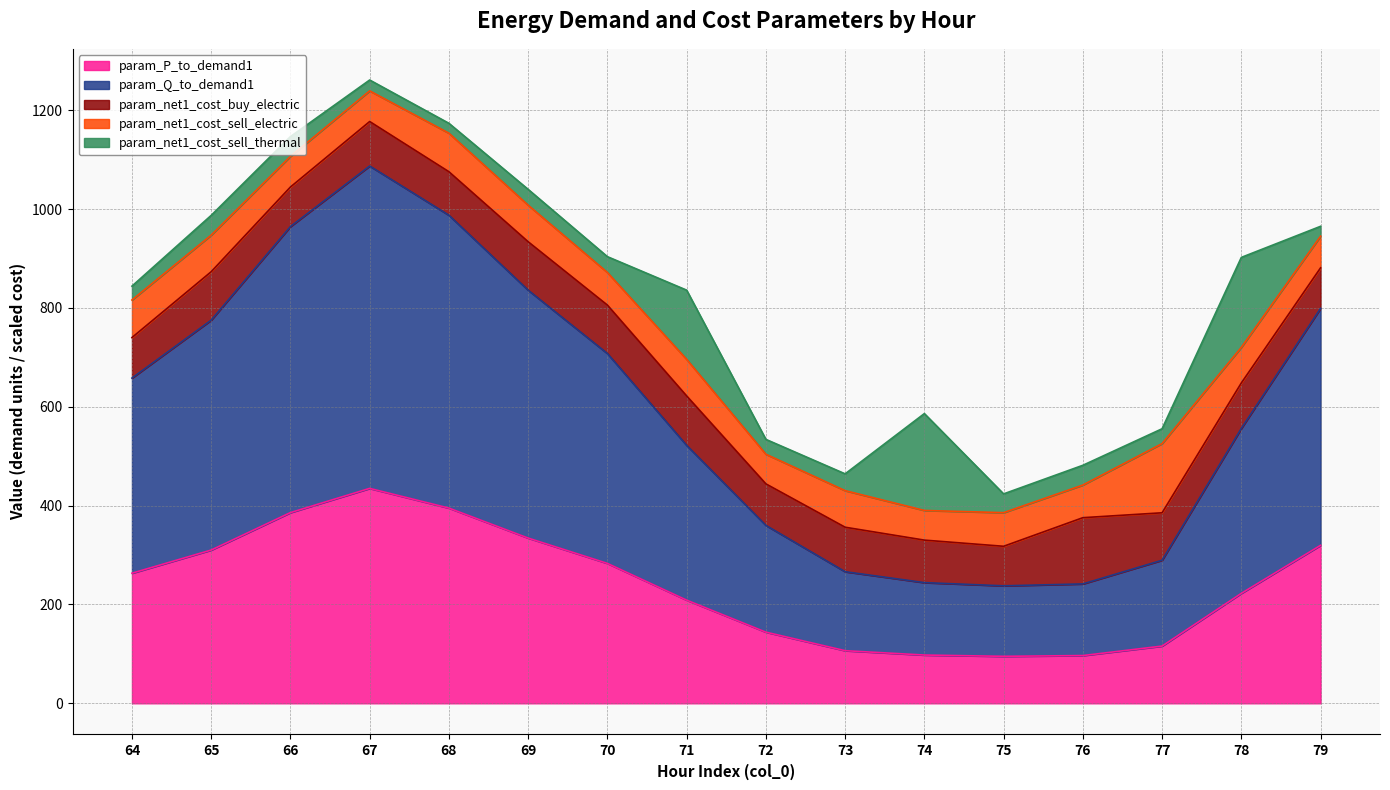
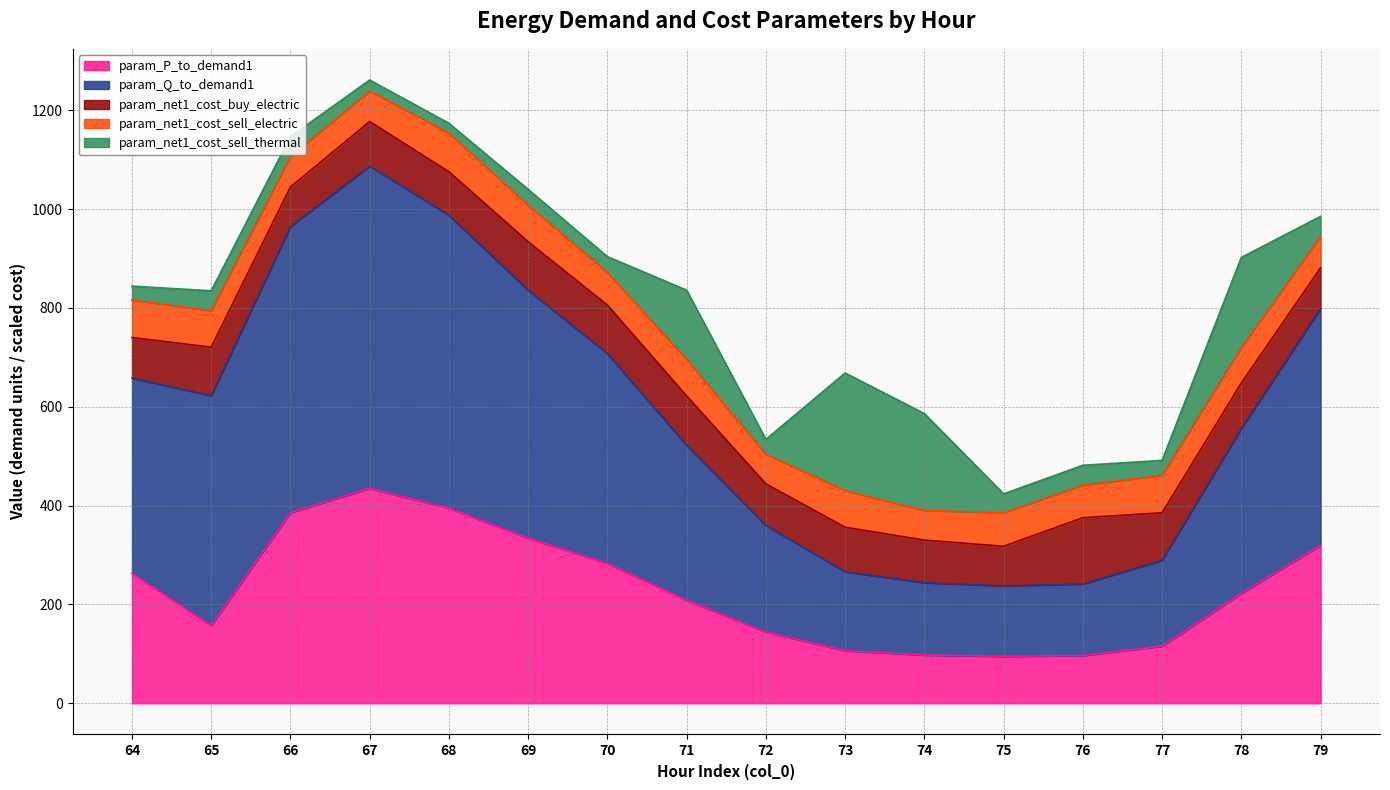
param_P_to_demand1, 65: 310 -> 160
param_net1_cost_sell_thermal, 73: 30 -> 240
param_net1_cost_sell_electric, 77: 140 -> 80
param_net1_cost_sell_thermal, 79: 20 -> 40
